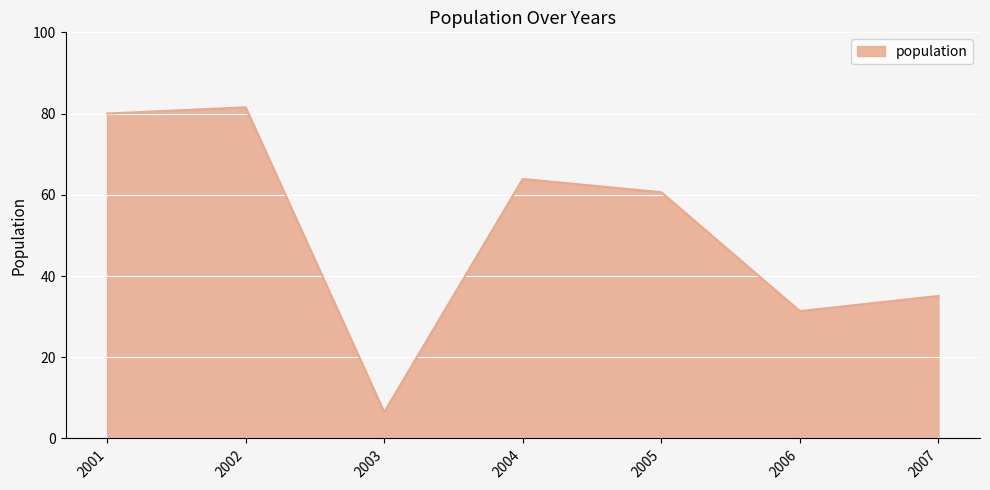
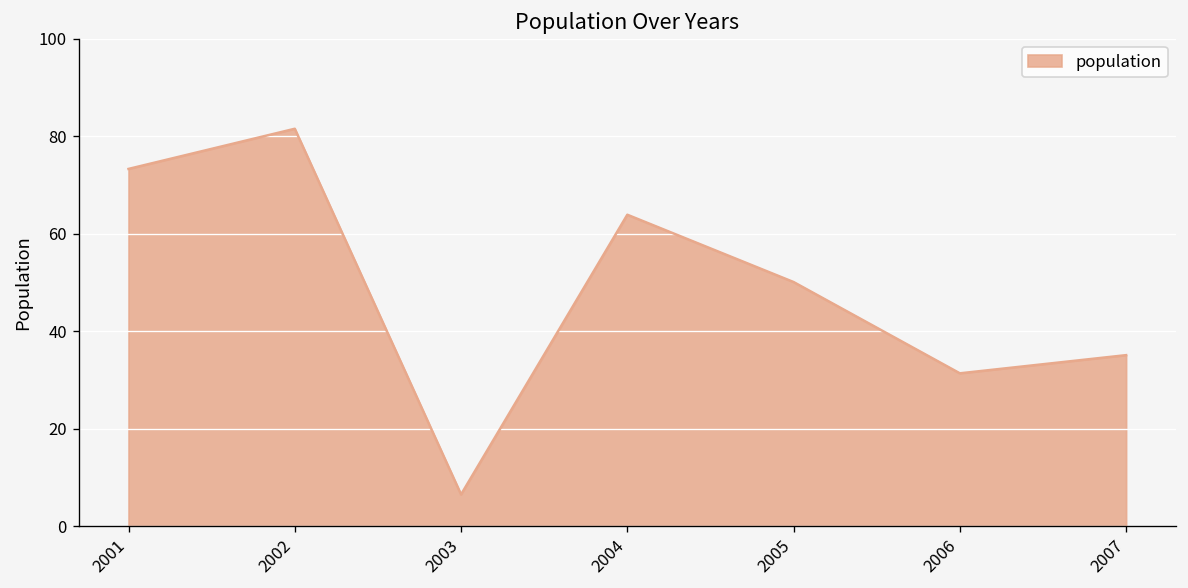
2001: 80 -> 73
2005: 61 -> 50
